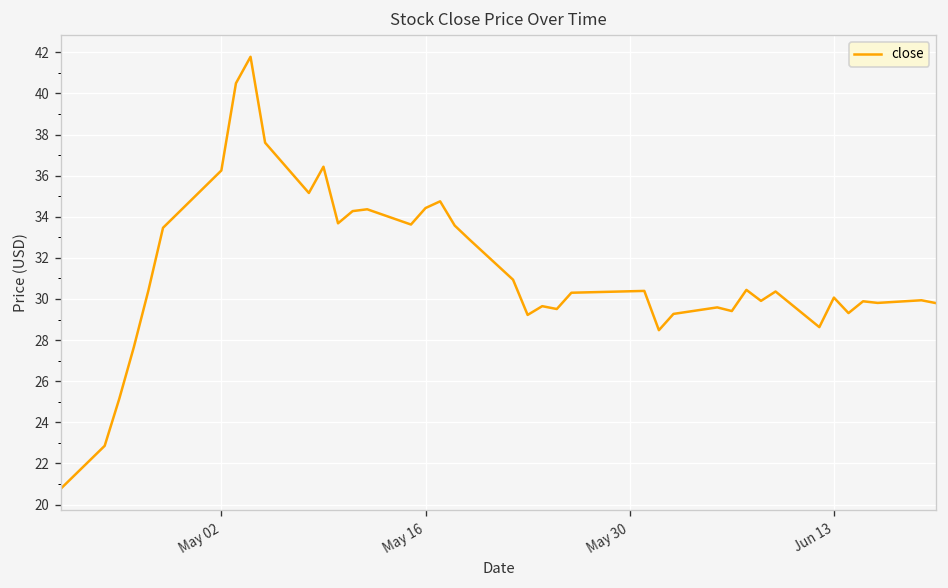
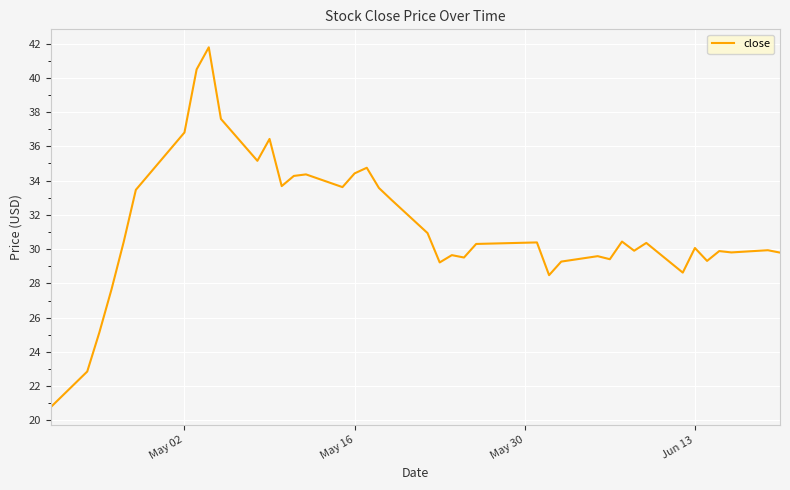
May 02: 36.3 -> 36.8
